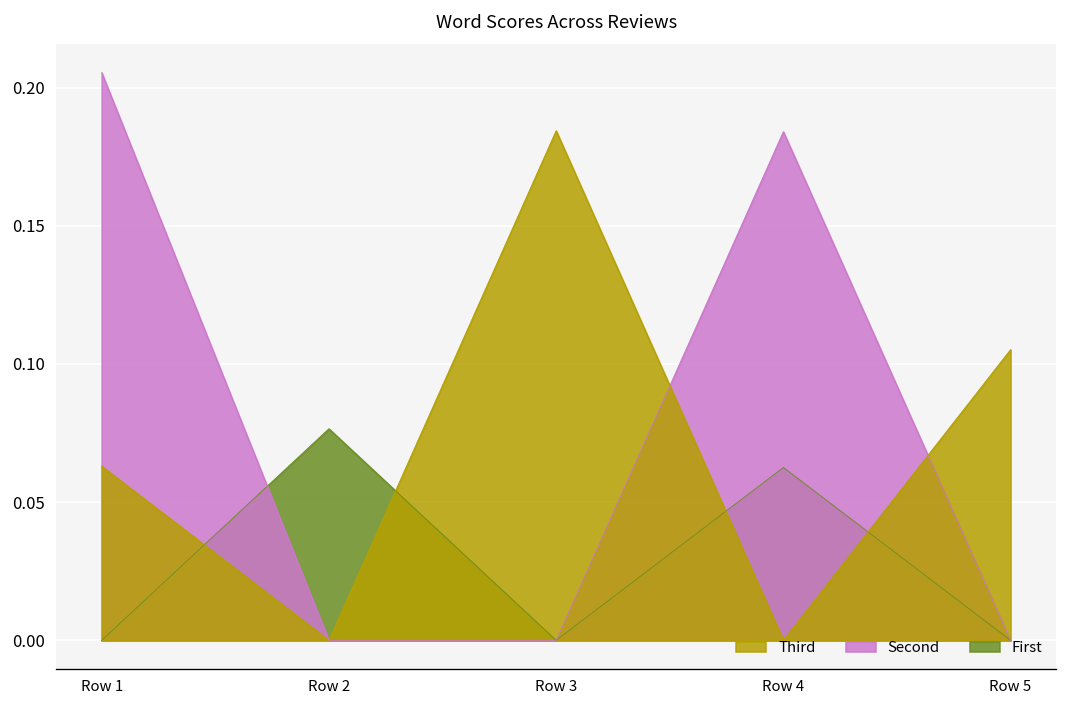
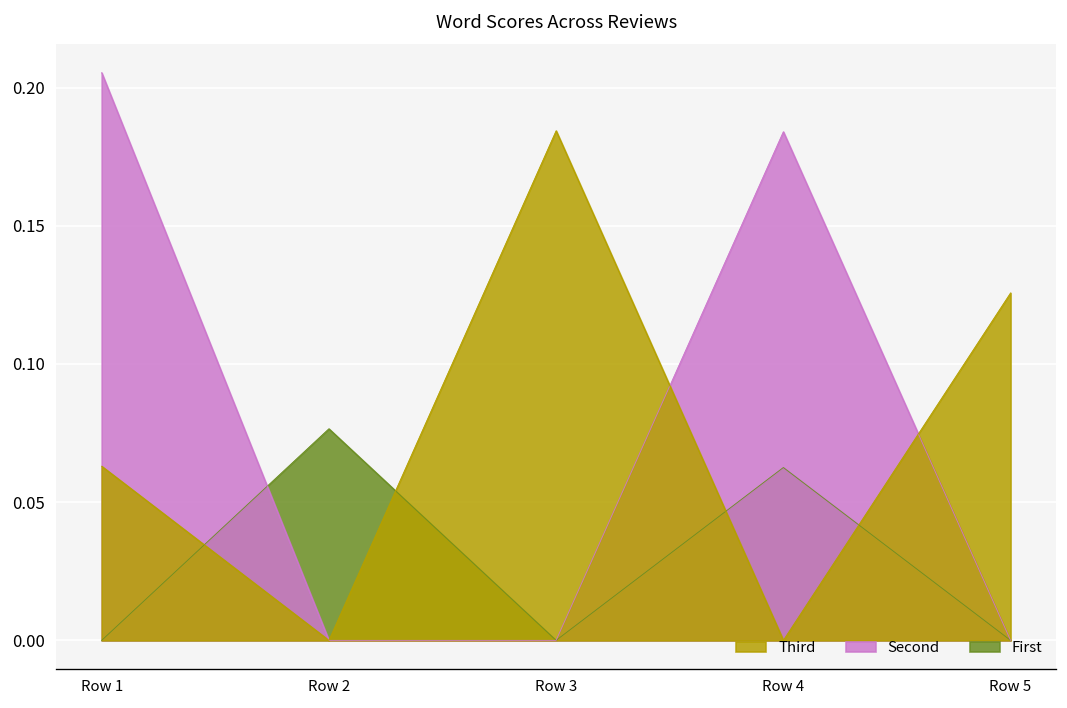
Third, Row 5: 0.105 -> 0.126
